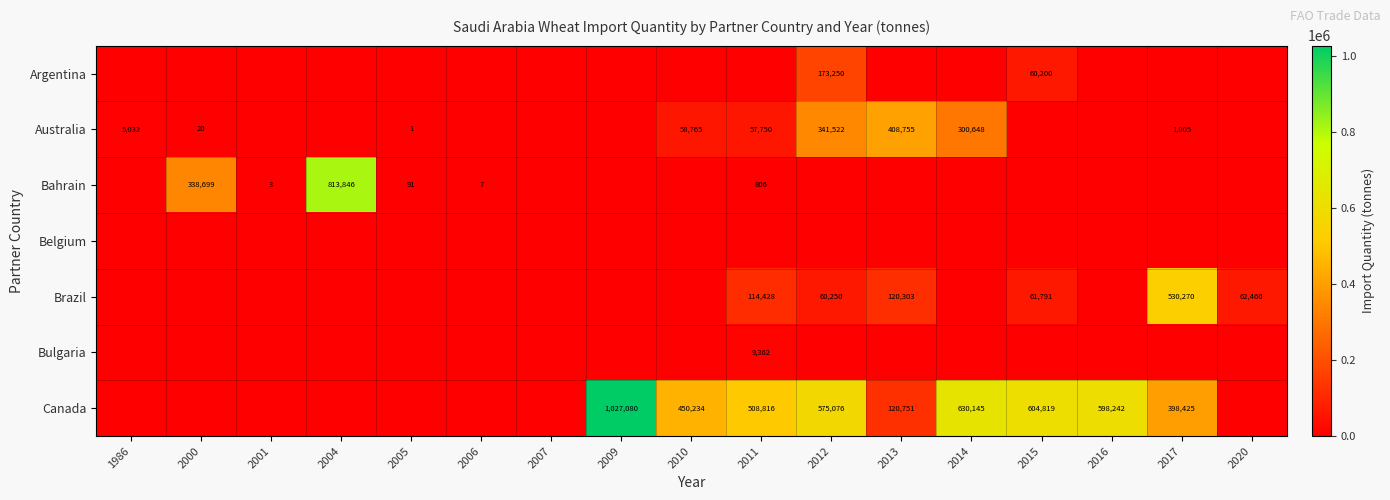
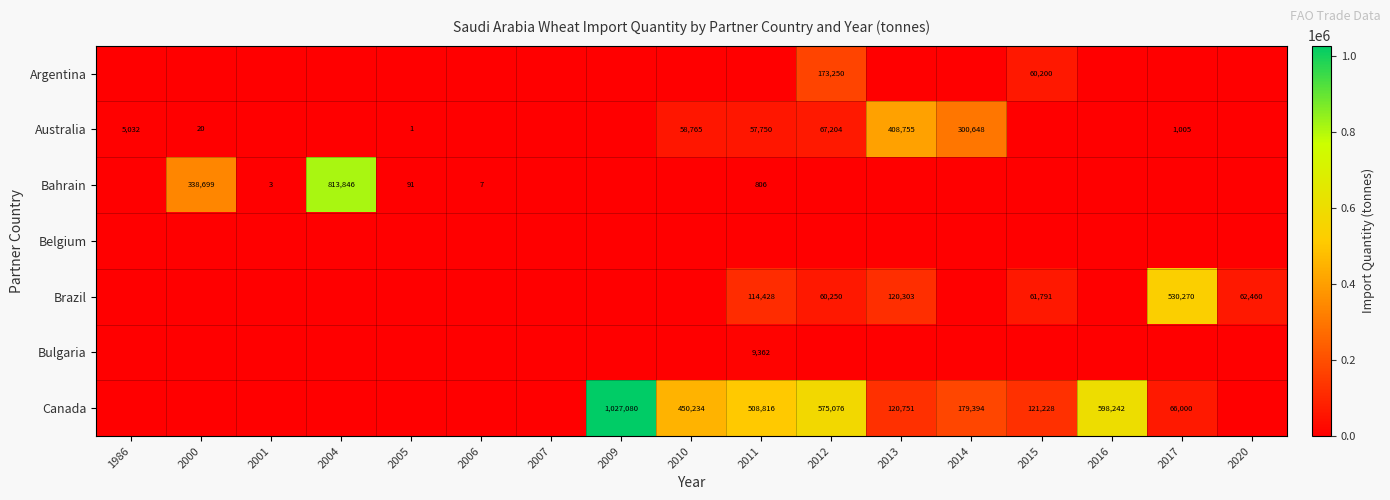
Australia, 2012: 341,522 -> 67,204
Canada, 2014: 630,145 -> 179,394
Canada, 2015: 604,819 -> 121,228
Canada, 2017: 398,425 -> 66,000
